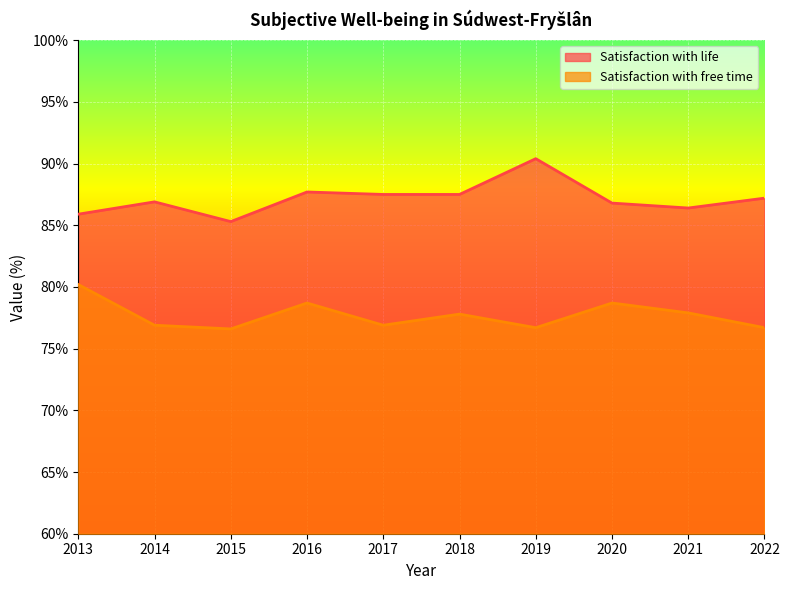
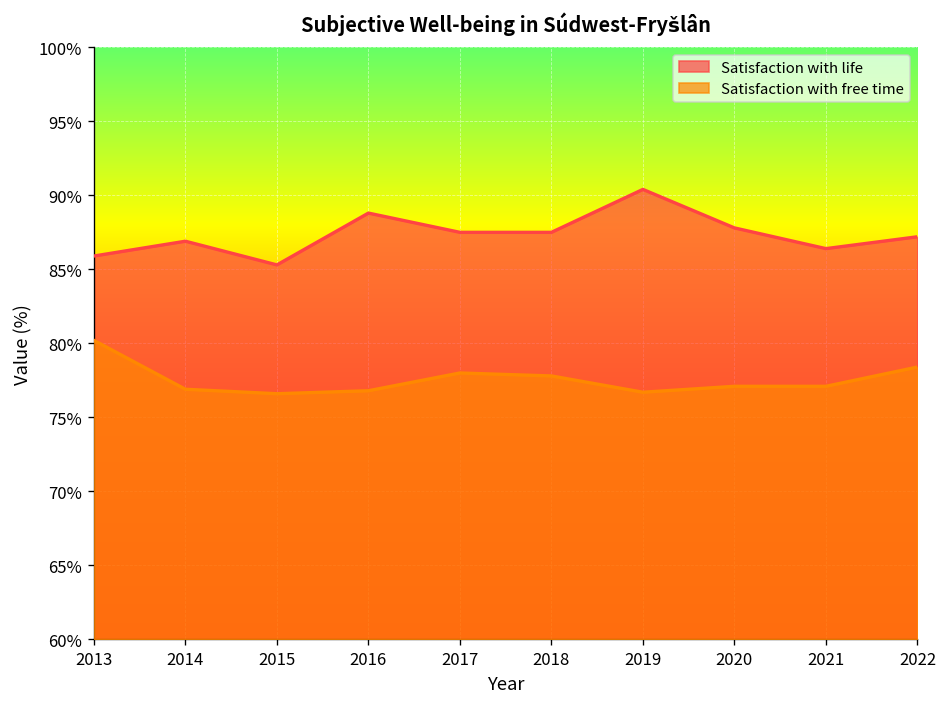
Satisfaction with life, 2016: 87.7% -> 88.8%
Satisfaction with free time, 2016: 78.7% -> 76.8%
Satisfaction with free time, 2017: 76.9% -> 78.0%
Satisfaction with life, 2020: 86.8% -> 87.8%
Satisfaction with free time, 2020: 78.7% -> 77.1%
Satisfaction with free time, 2021: 77.9% -> 77.1%
Satisfaction with free time, 2022: 76.7% -> 78.4%
